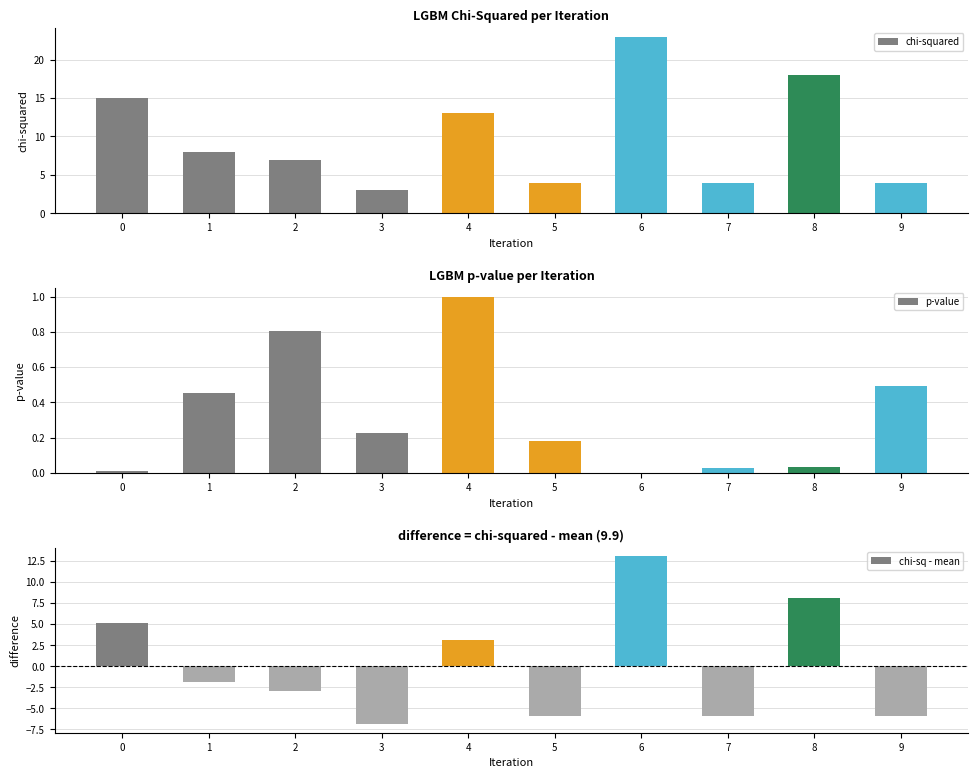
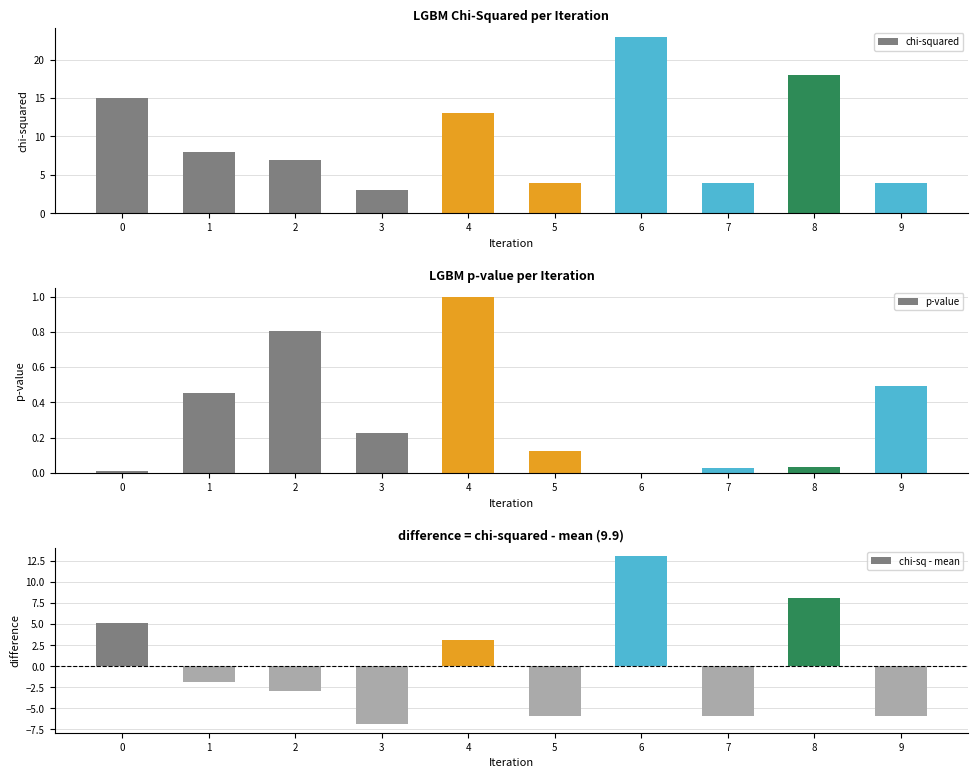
LGBM p-value per Iteration, 5: 0.18 -> 0.13
